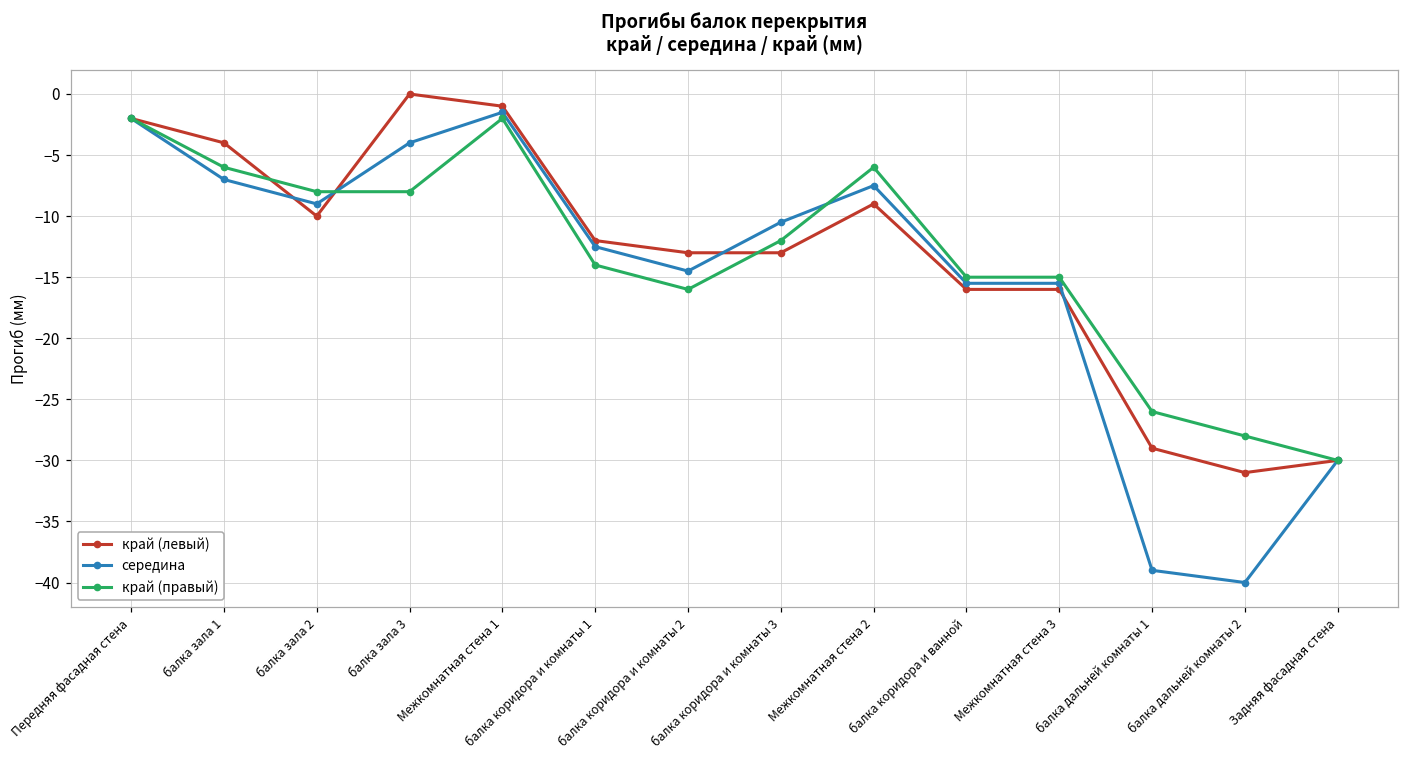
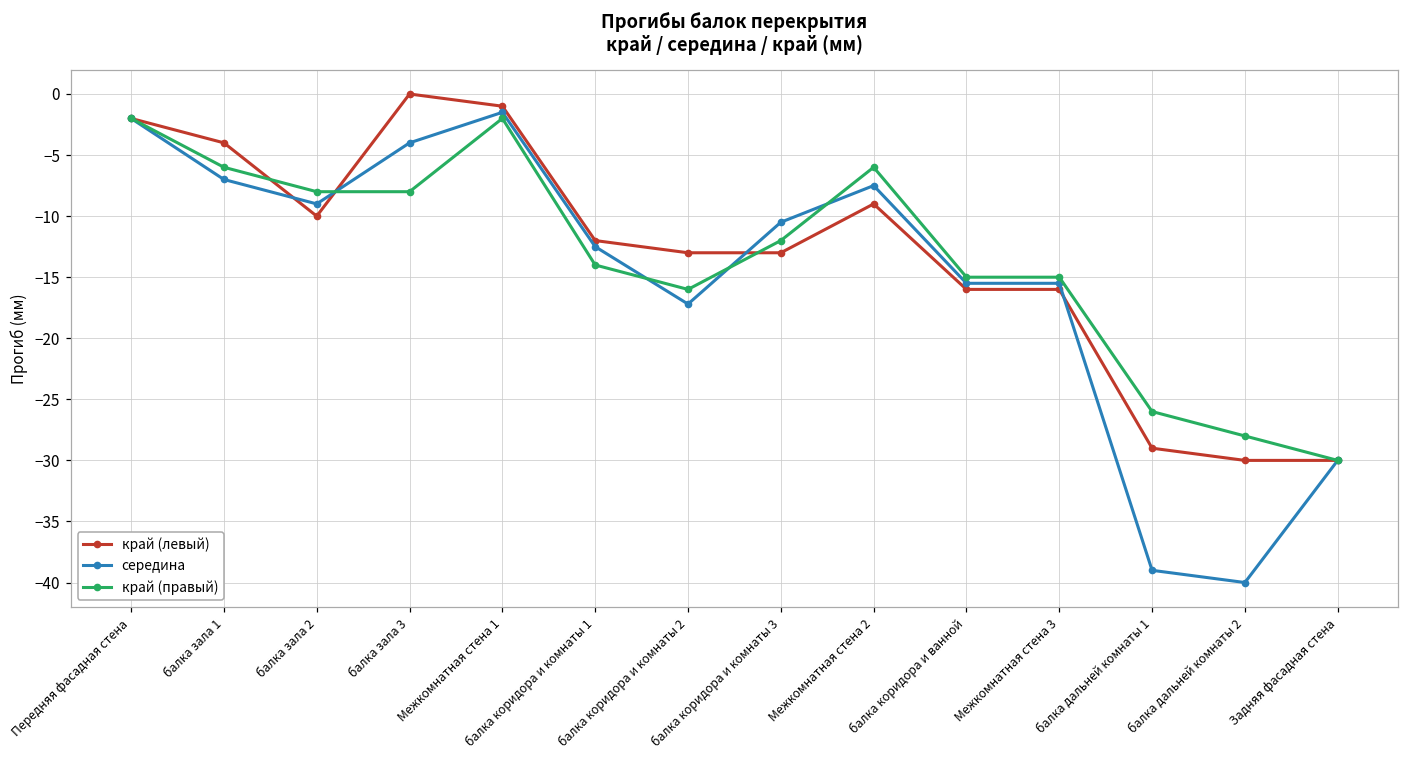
середина, балка коридора и комнаты 2: -14.5 -> -17.2
край (левый), балка дальней комнаты 2: -31 -> -30
